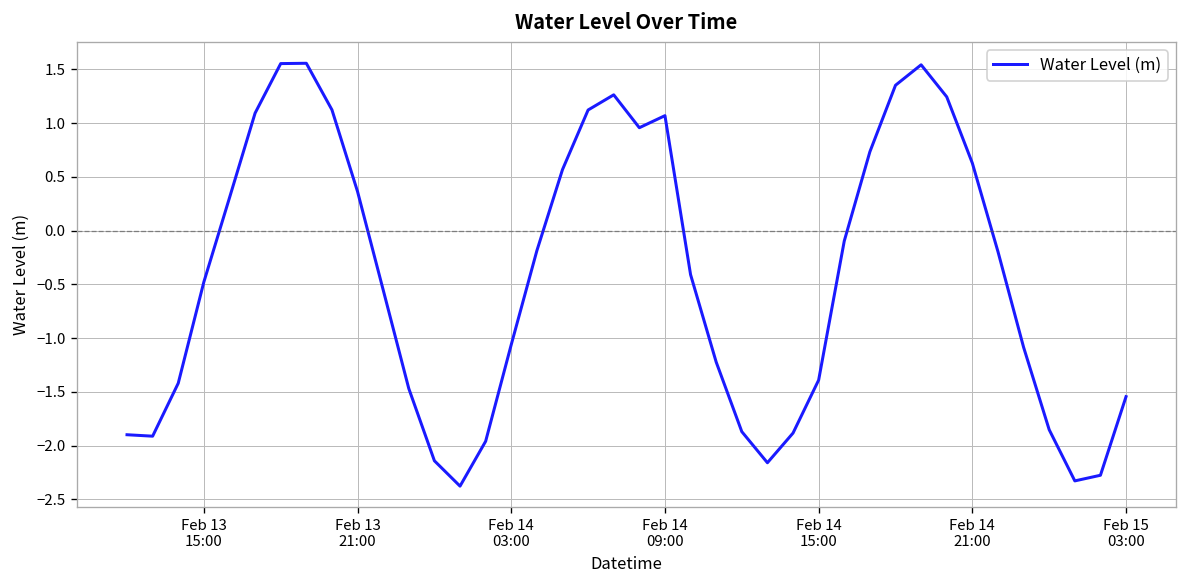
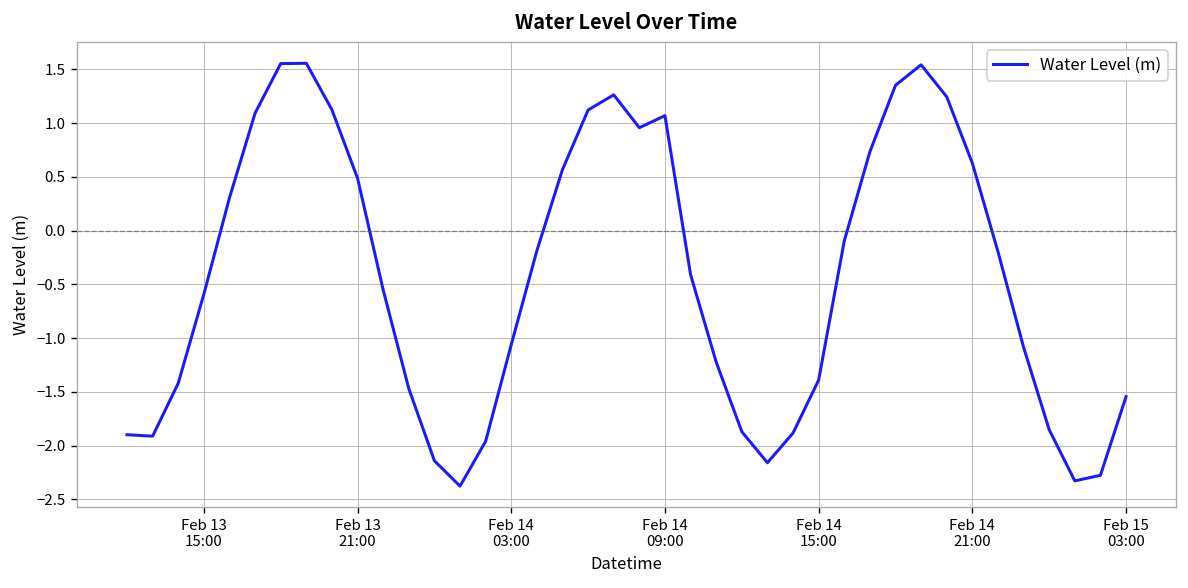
Feb 13 15:00: -0.5 -> -0.6
Feb 13 21:00: 0.4 -> 0.5
